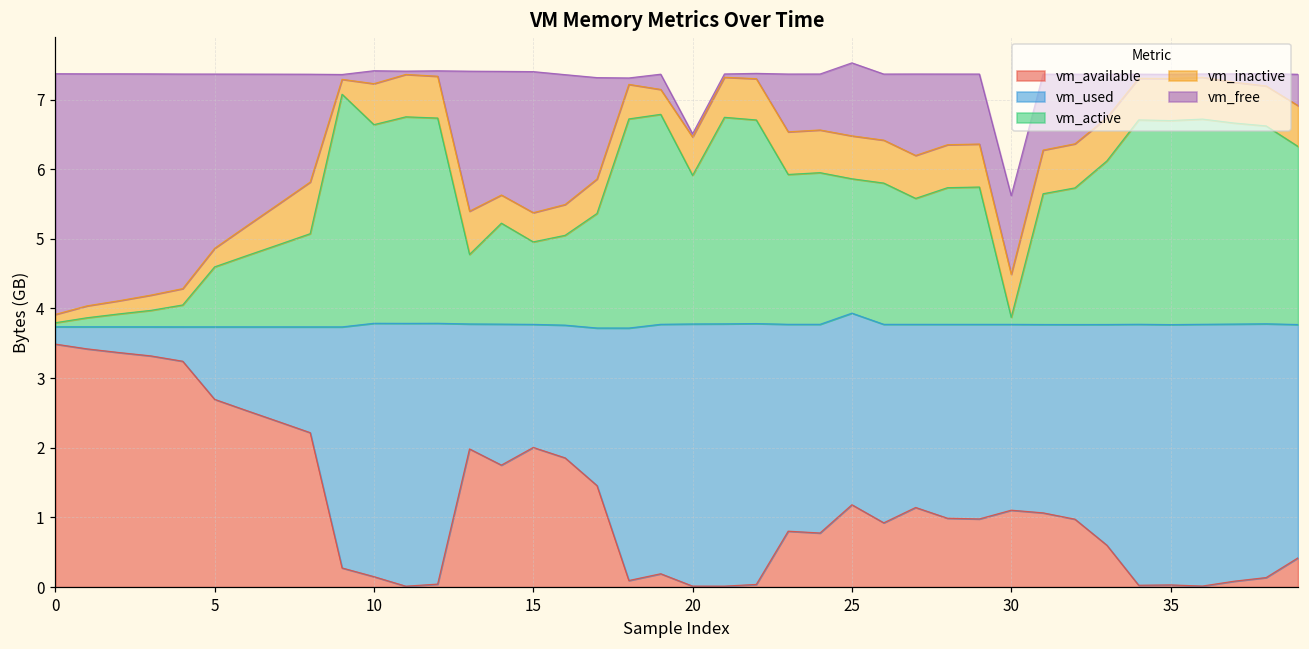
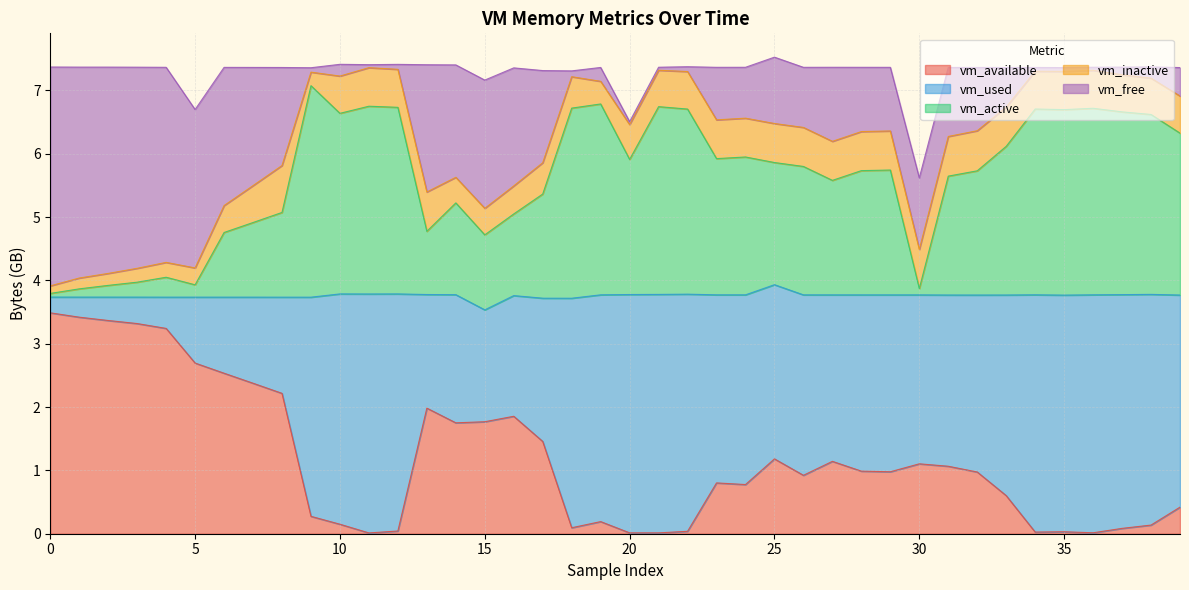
vm_active, 5: 0.9 -> 0.2
vm_available, 15: 2.0 -> 1.8
